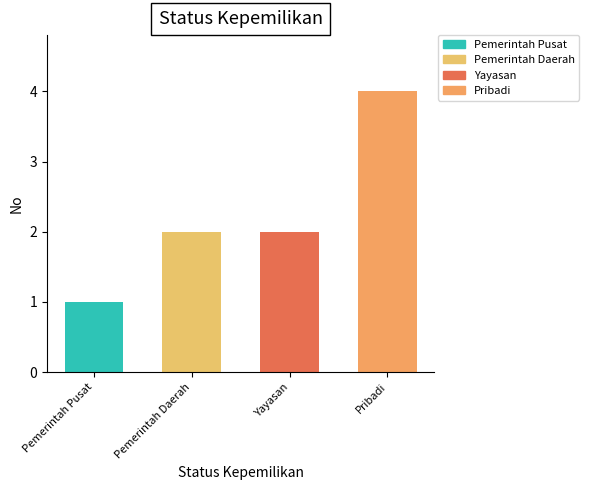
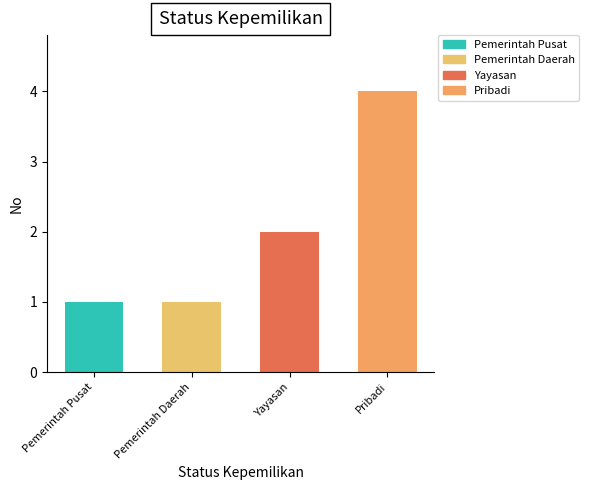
Pemerintah Daerah: 2 -> 1
